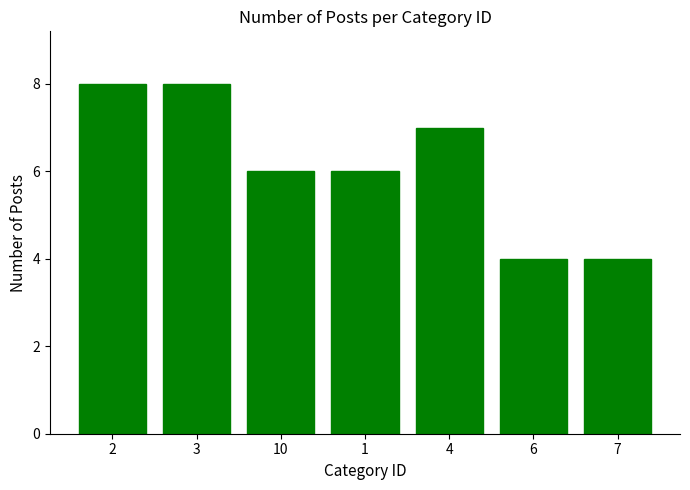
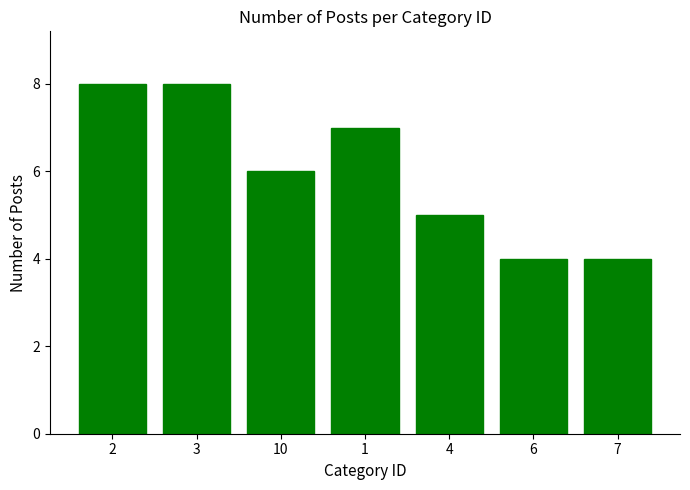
1: 6 -> 7
4: 7 -> 5
